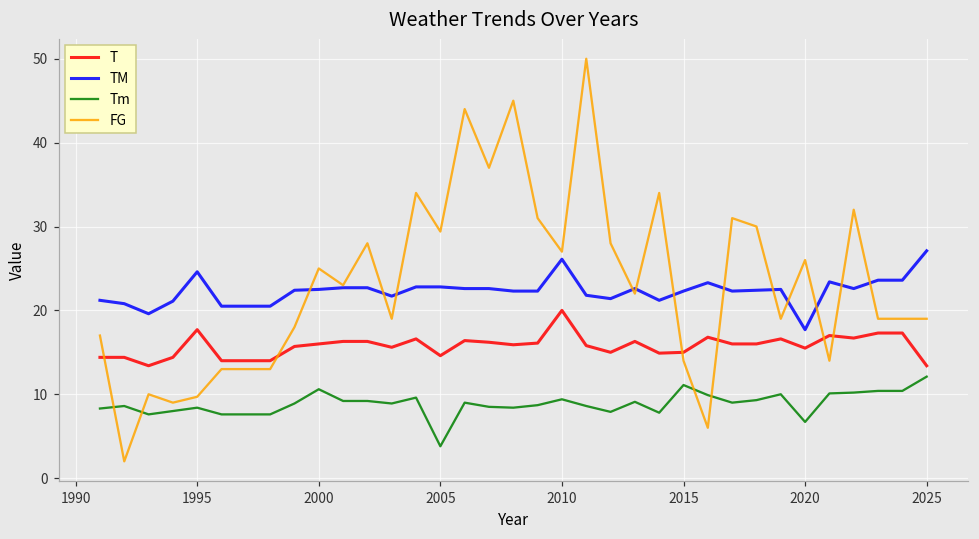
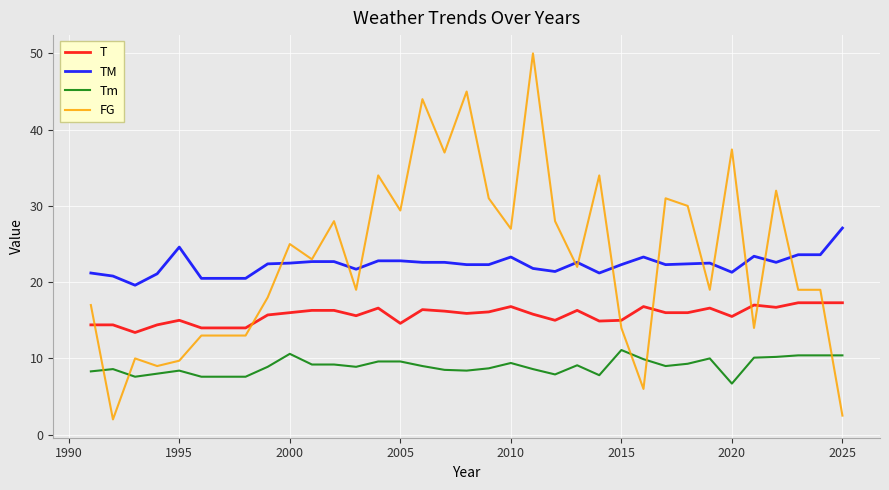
T, 1995: 18 -> 15
Tm, 2005: 4 -> 10
T, 2010: 20 -> 17
TM, 2010: 26 -> 23
TM, 2020: 18 -> 21
FG, 2020: 26 -> 37
T, 2025: 13 -> 17
Tm, 2025: 12 -> 10
FG, 2025: 19 -> 3
